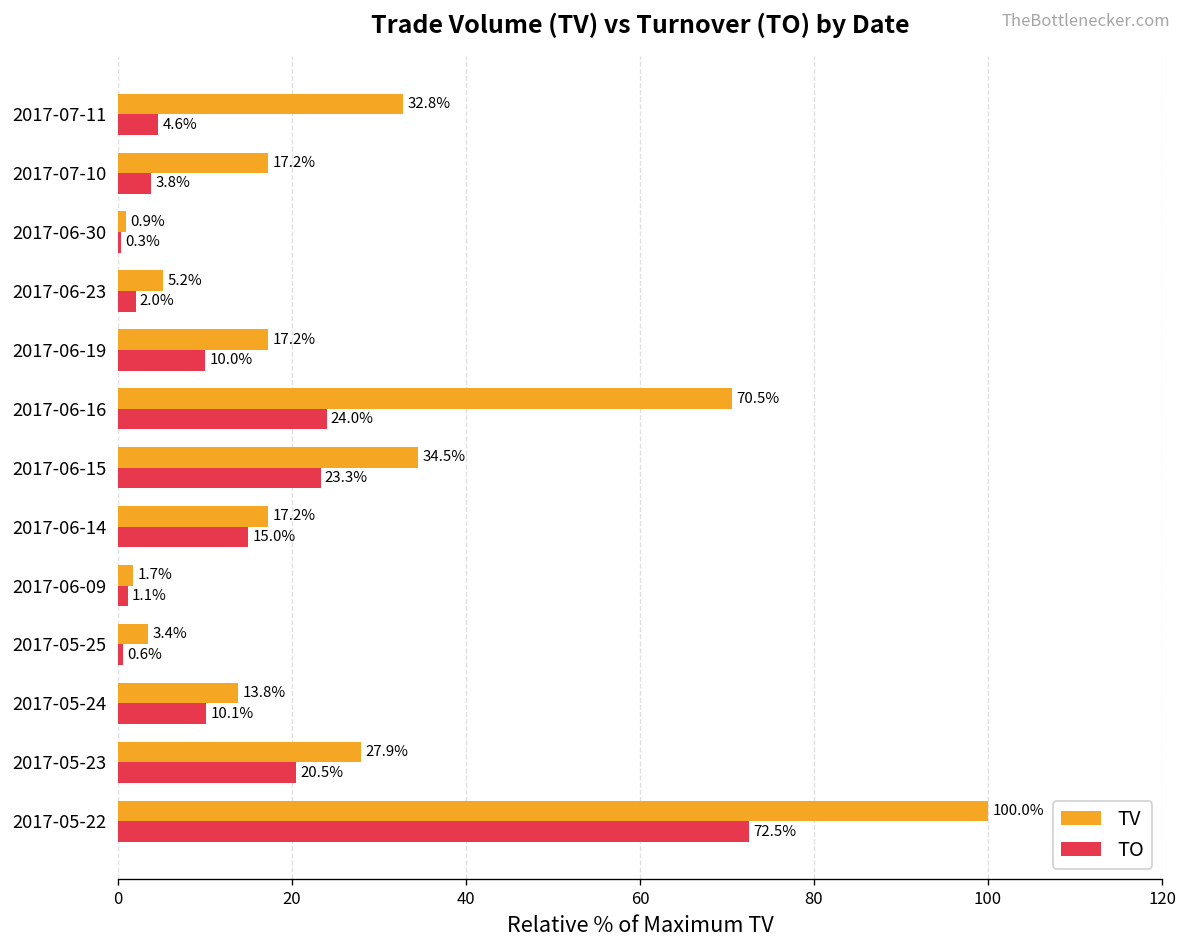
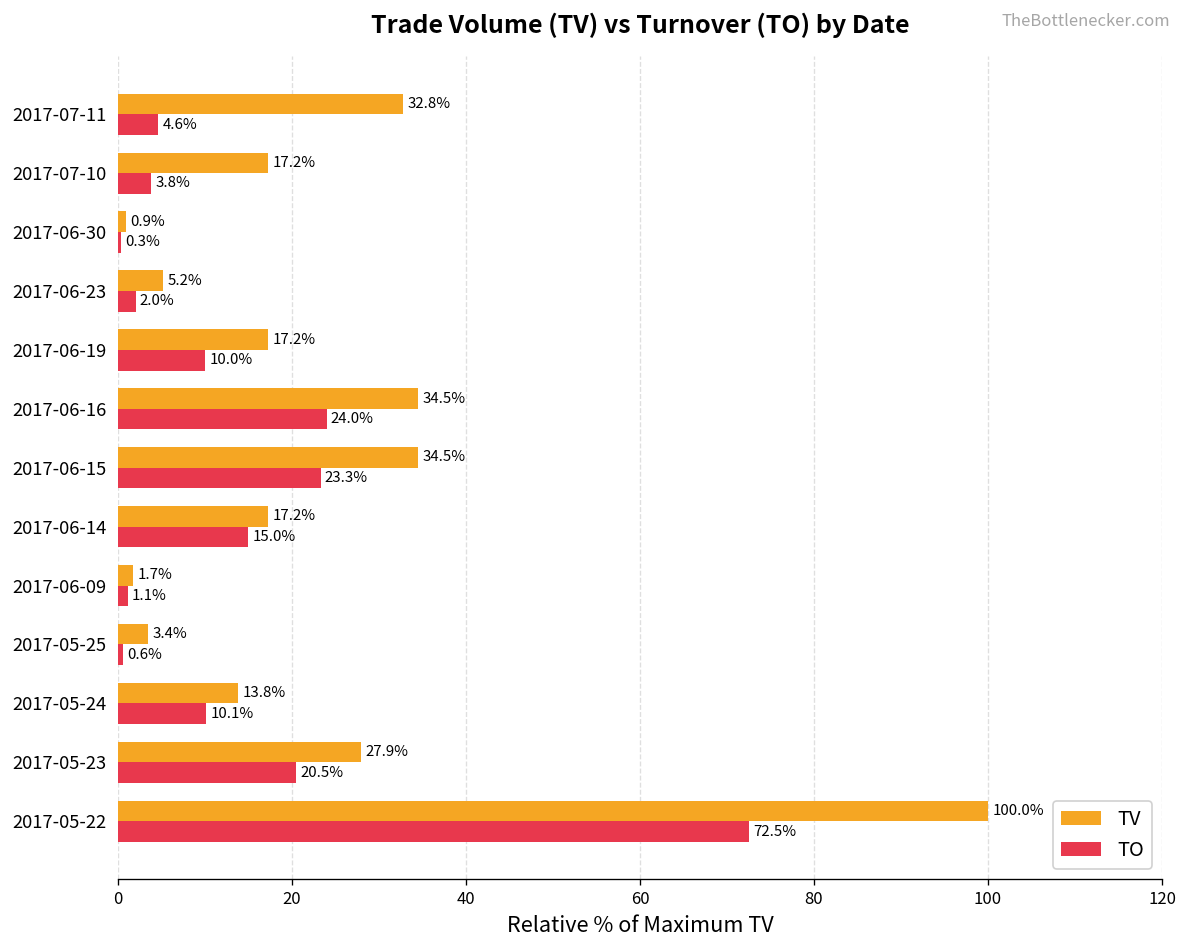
TV, 2017-06-16: 70.5% -> 34.5%
